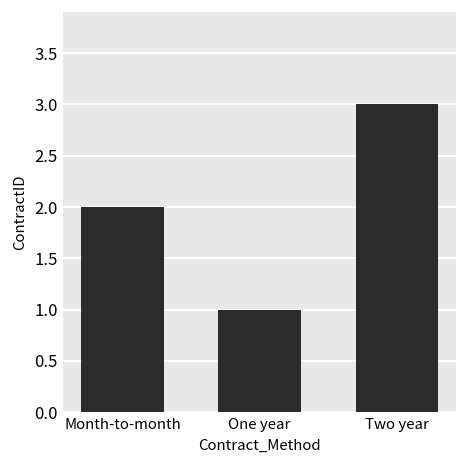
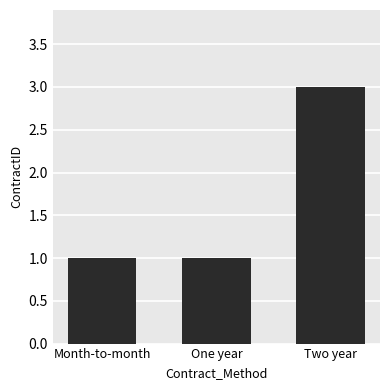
Month-to-month: 2 -> 1
